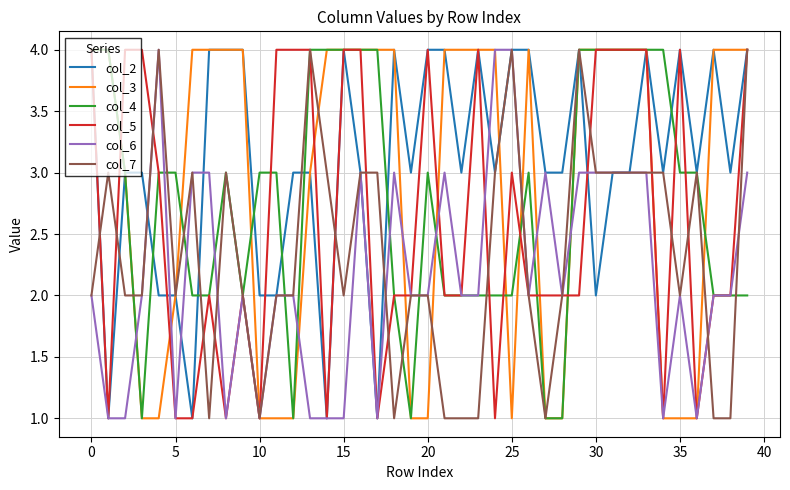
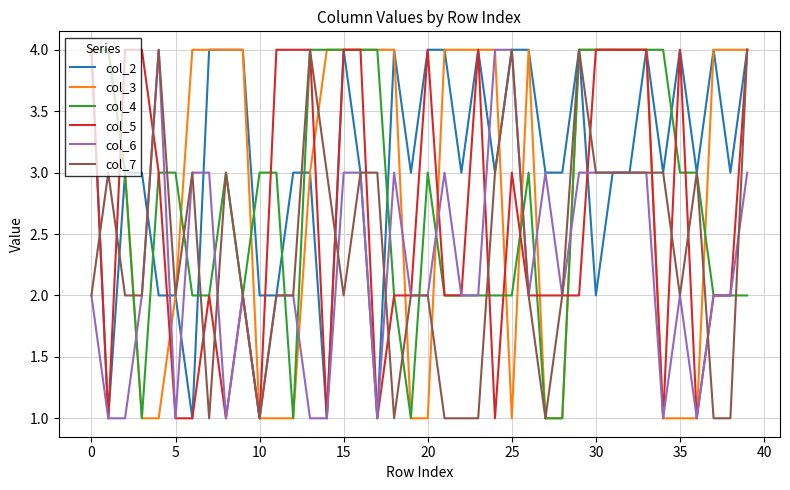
col_6, 15: 1 -> 3
